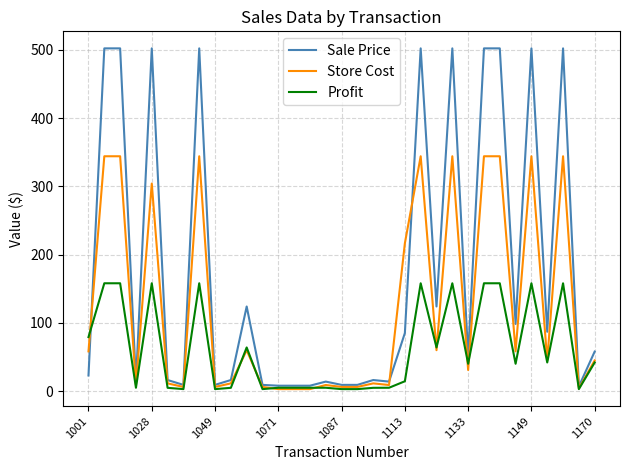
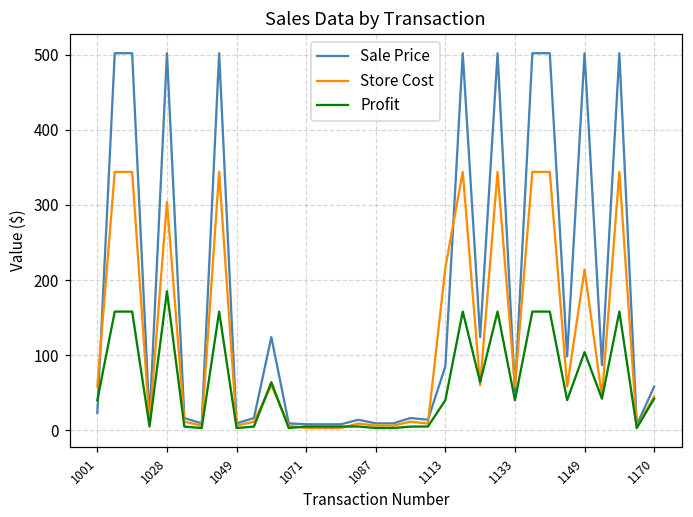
Profit, 1001: 80 -> 40
Profit, 1028: 160 -> 190
Profit, 1113: 10 -> 40
Store Cost, 1133: 30 -> 60
Store Cost, 1149: 340 -> 210
Profit, 1149: 160 -> 100
